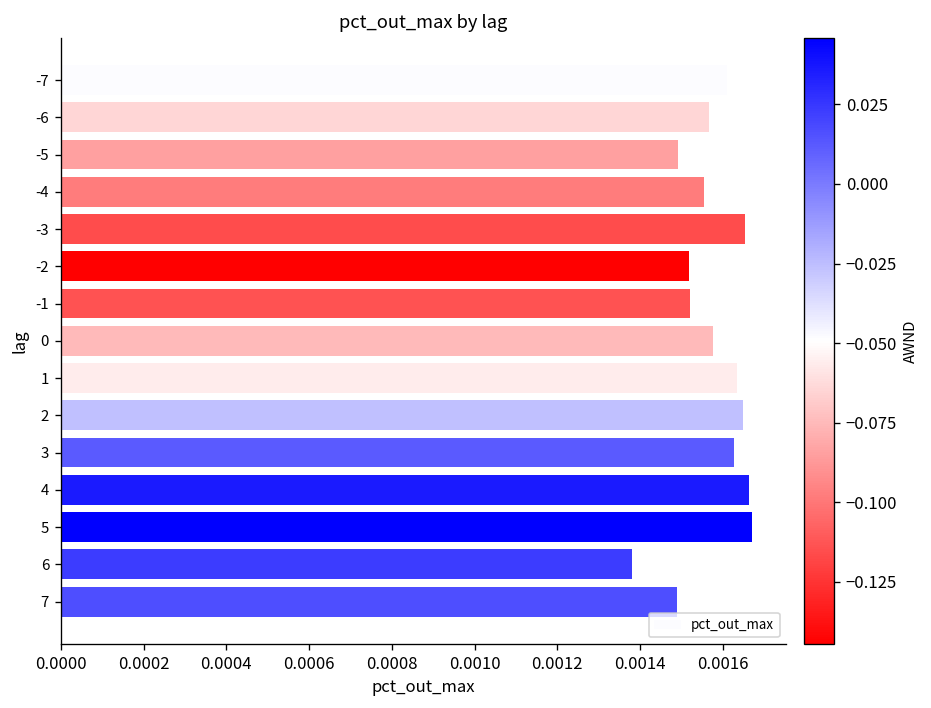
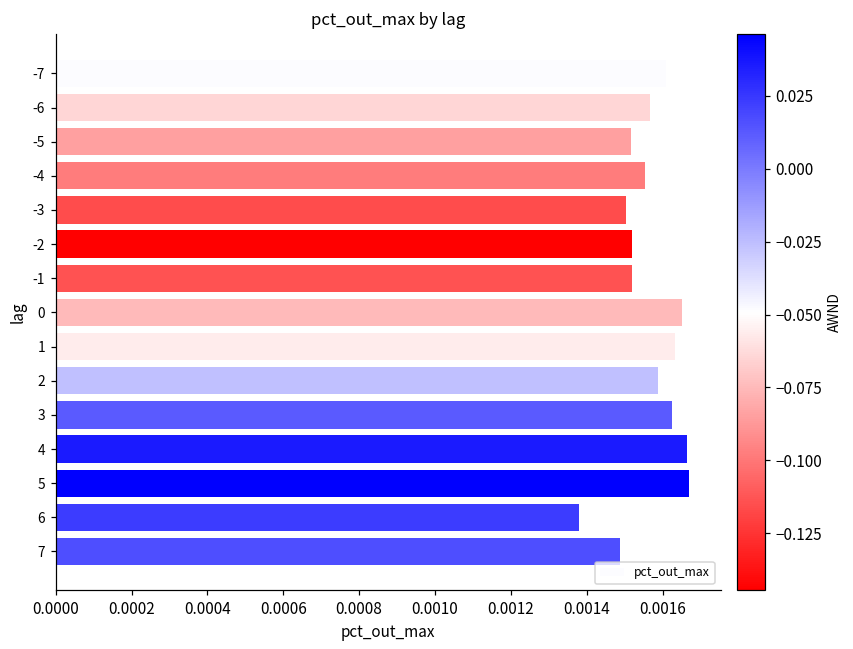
-5: 0.00149 -> 0.00152
-3: 0.00165 -> 0.00150
0: 0.00158 -> 0.00165
2: 0.00165 -> 0.00159
